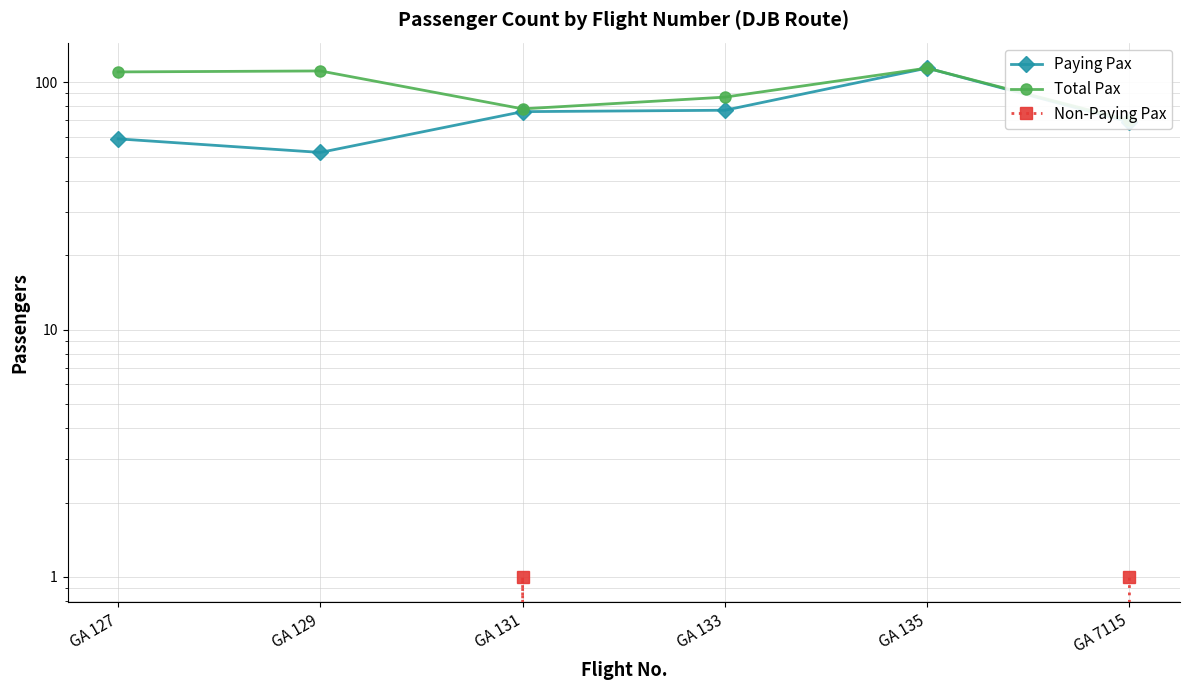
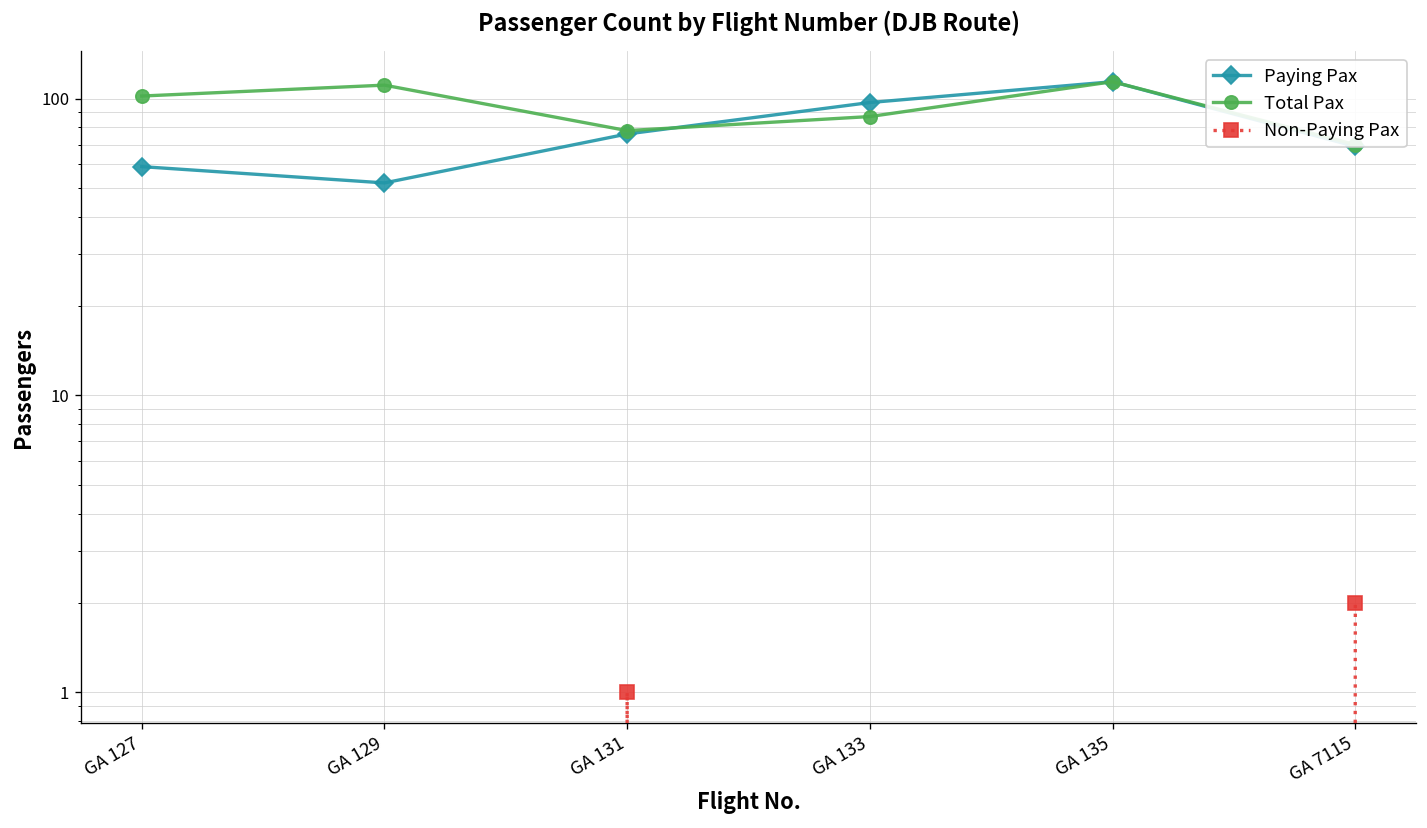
Total Pax, GA 127: 110 -> 102
Paying Pax, GA 133: 77 -> 97
Non-Paying Pax, GA 7115: 1 -> 2
